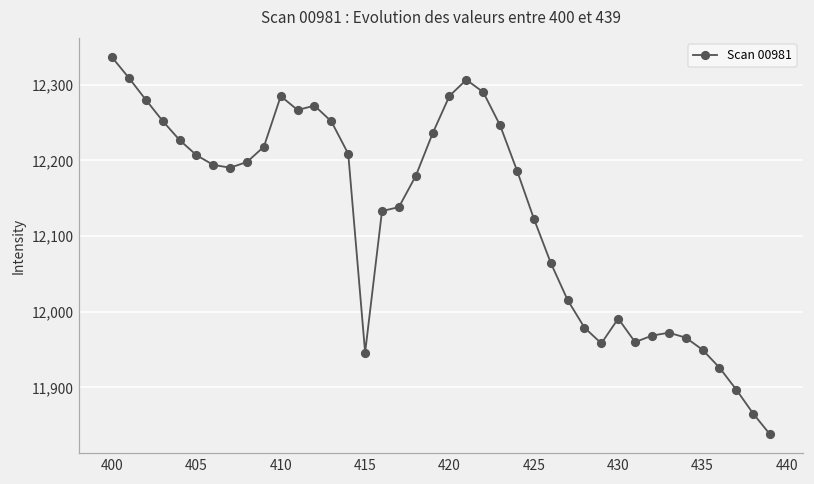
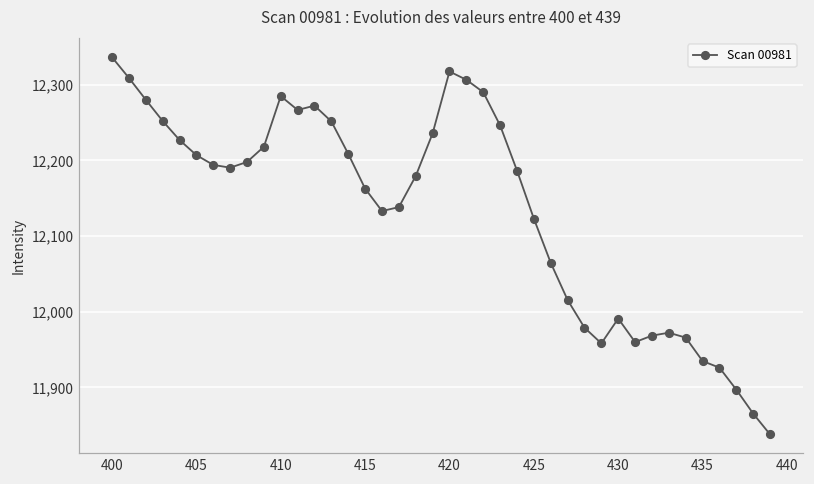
415: 11,950 -> 12,160
420: 12,290 -> 12,320
435: 11,950 -> 11,930
